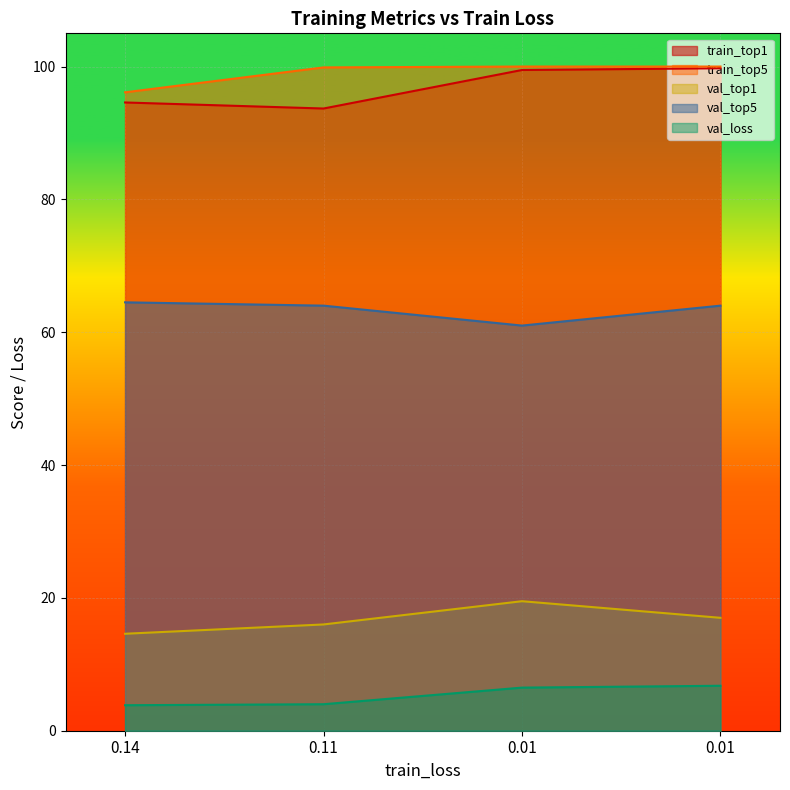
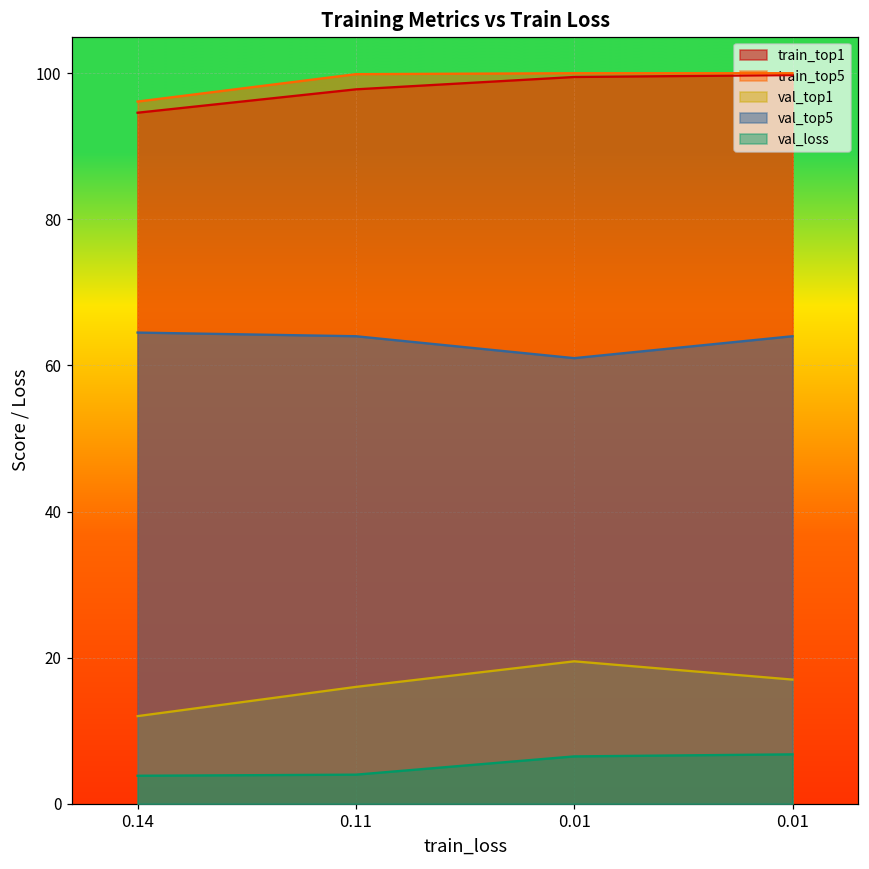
val_top1, 0.14: 15 -> 12
train_top1, 0.11: 94 -> 98
